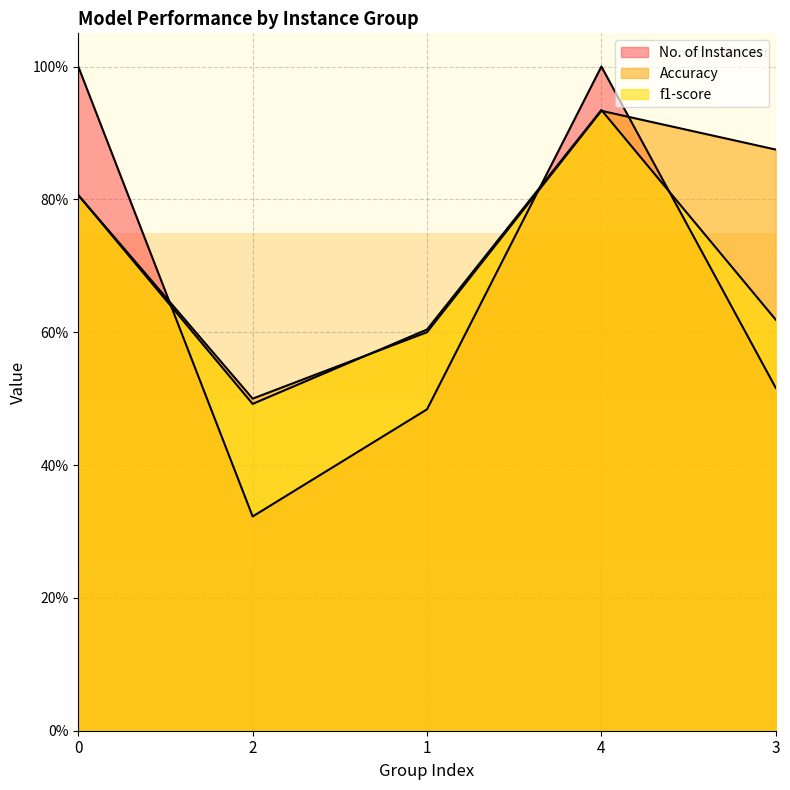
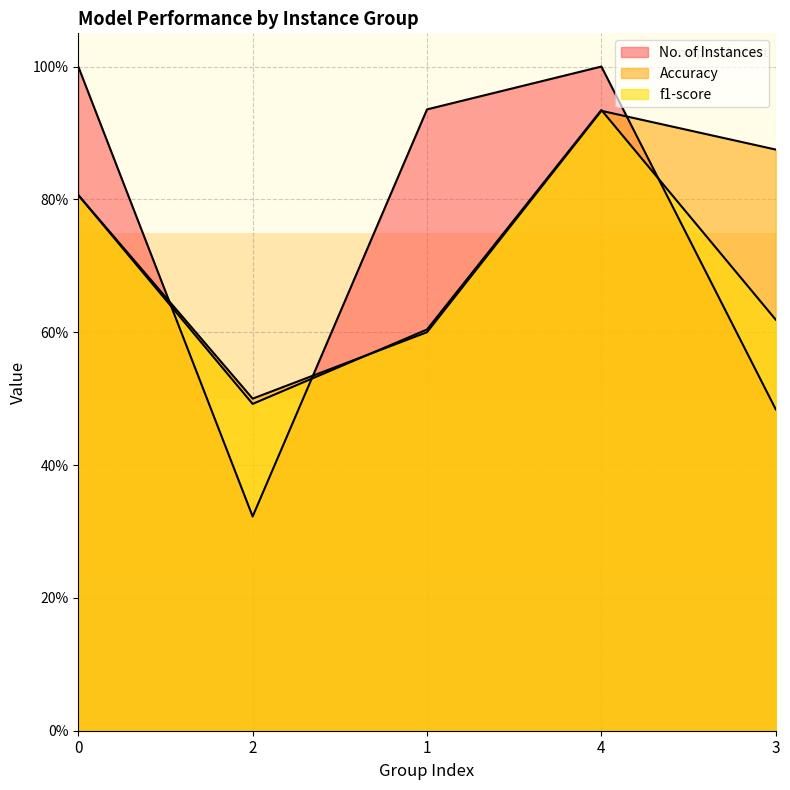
No. of Instances, 1: 48% -> 94%
No. of Instances, 3: 52% -> 48%
